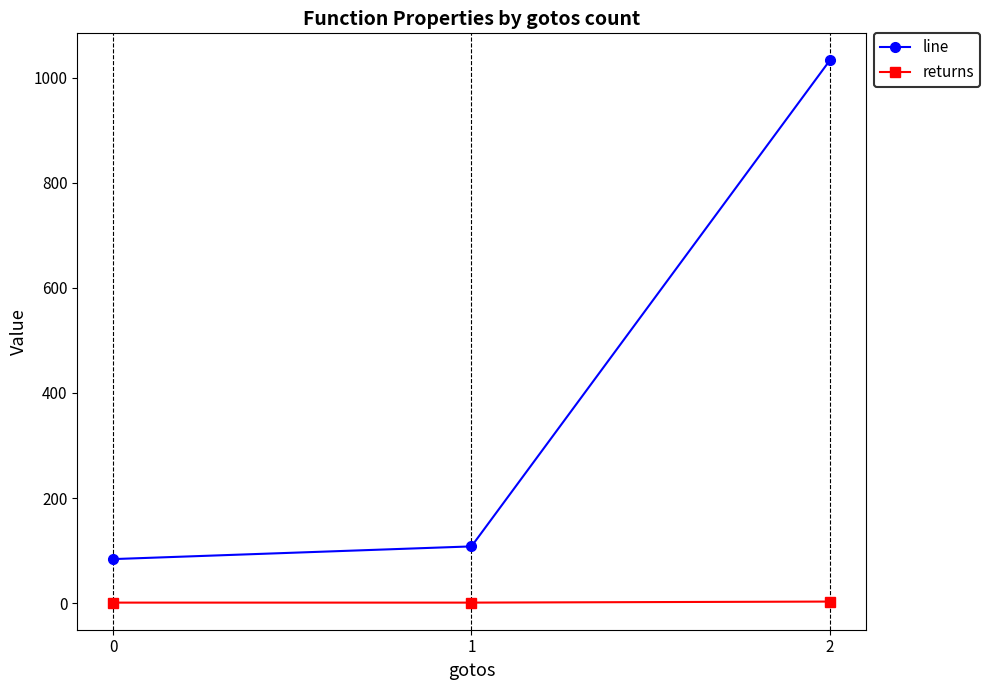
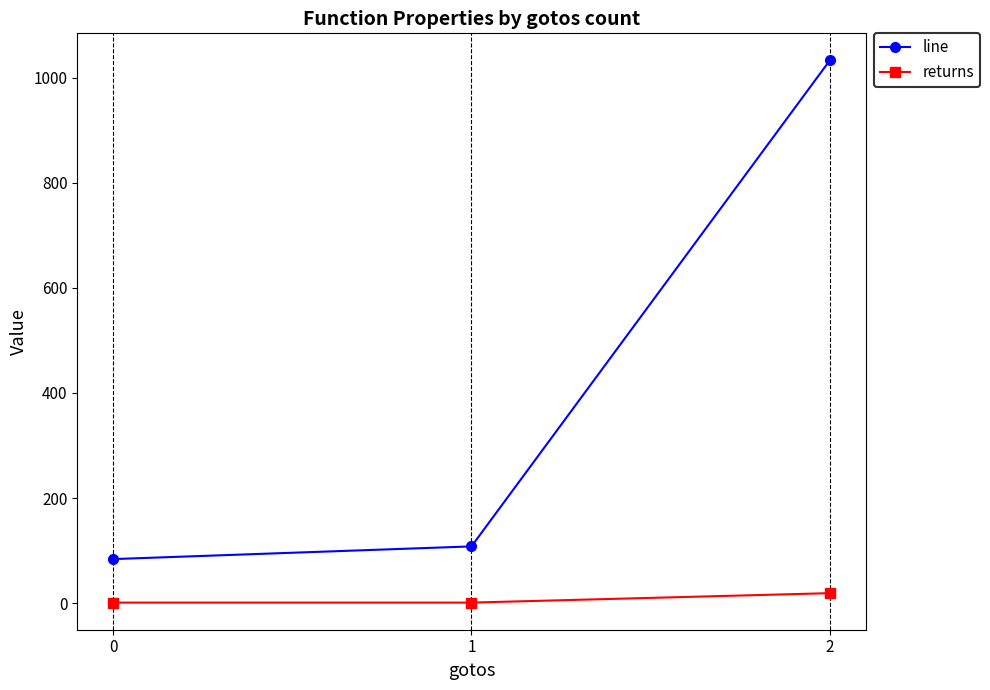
returns, 2: 0 -> 20
